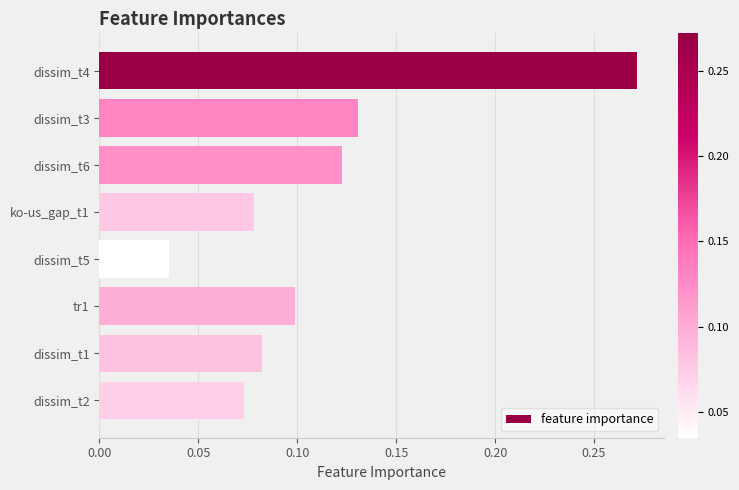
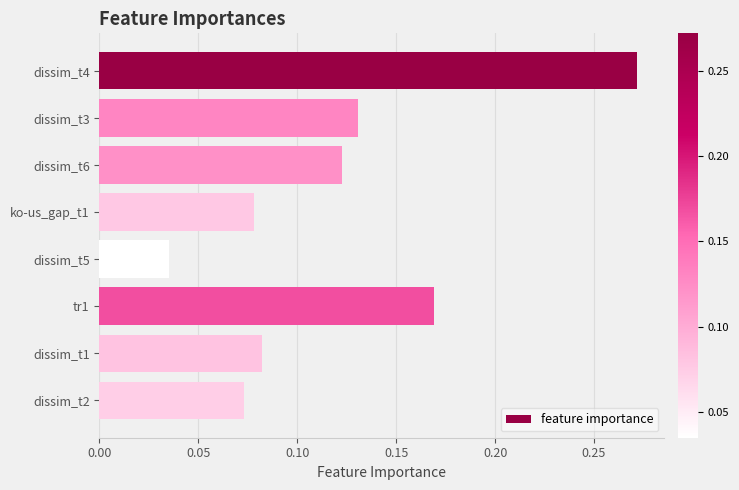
tr1: 0.099 -> 0.169
